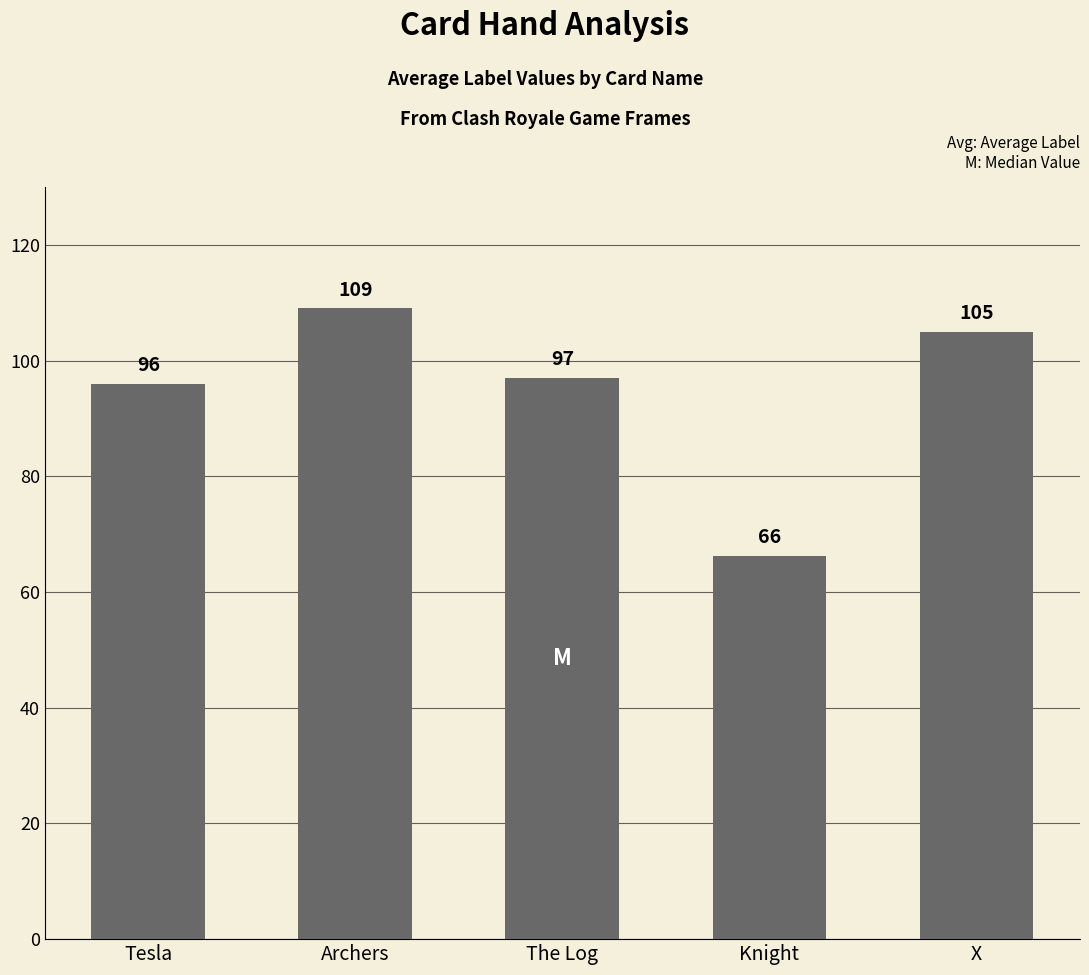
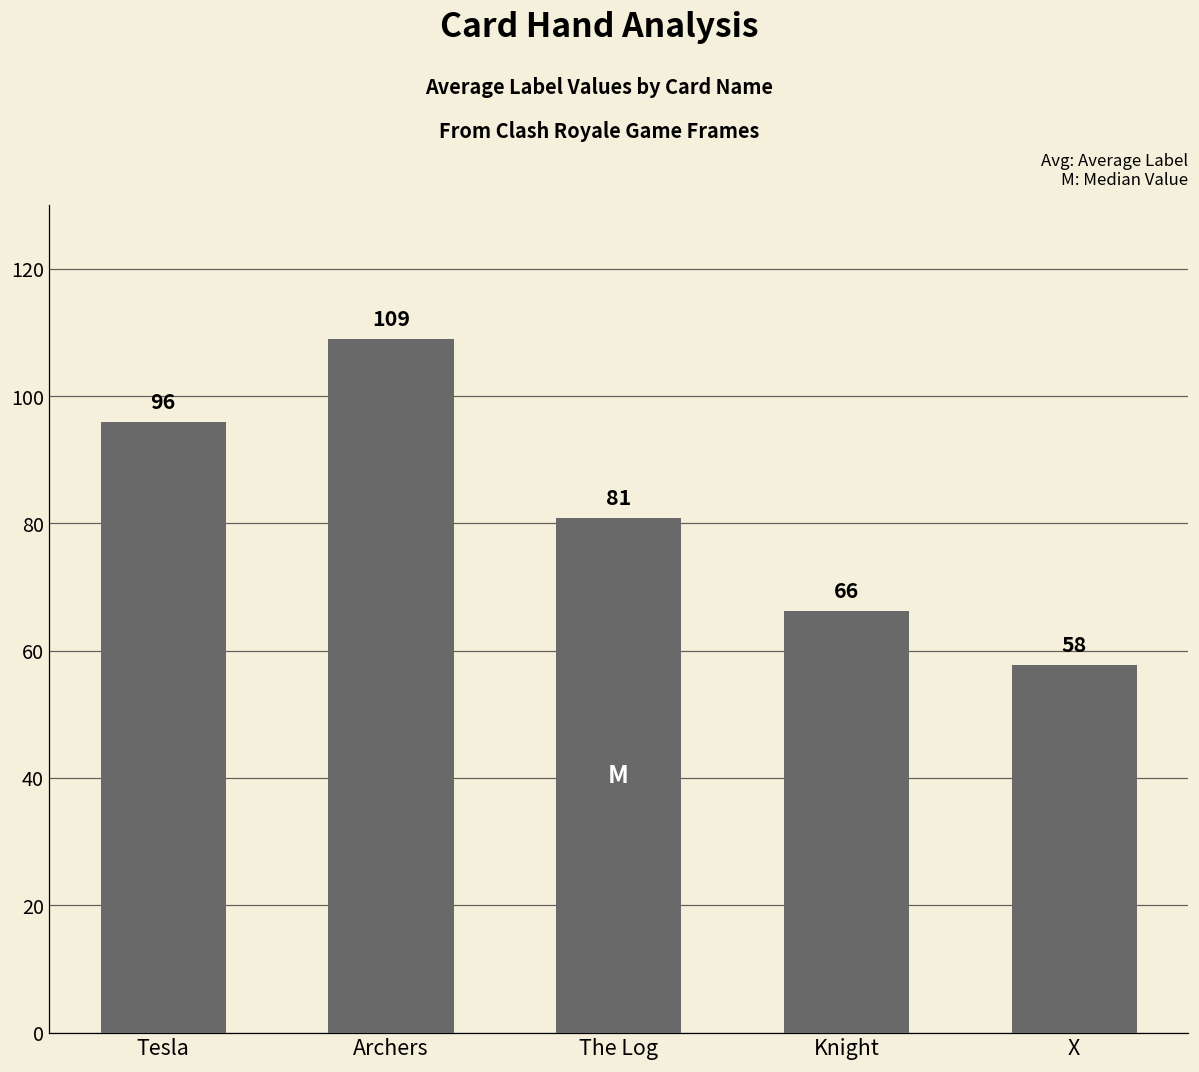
The Log: 97 -> 81
X: 105 -> 58
